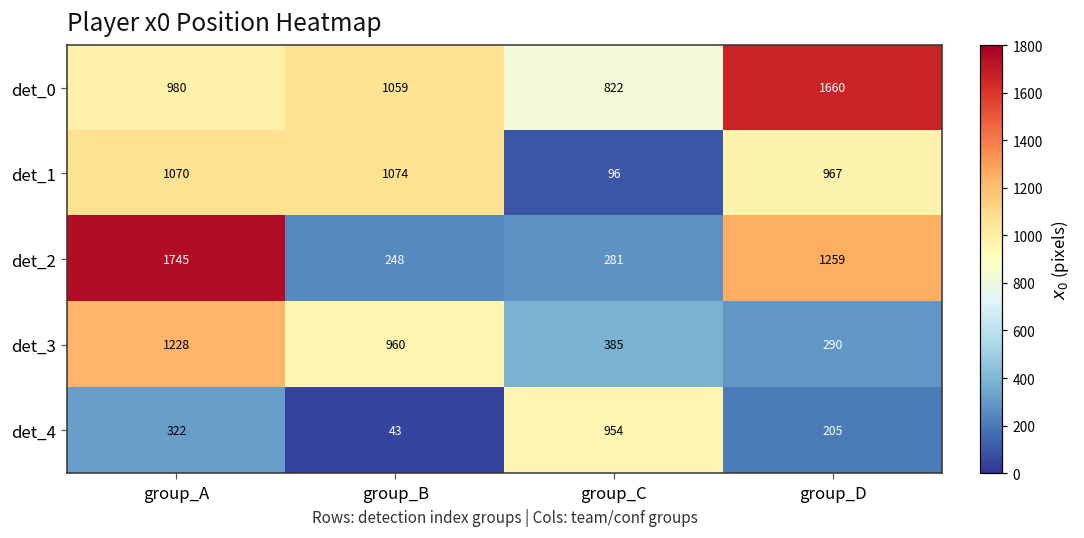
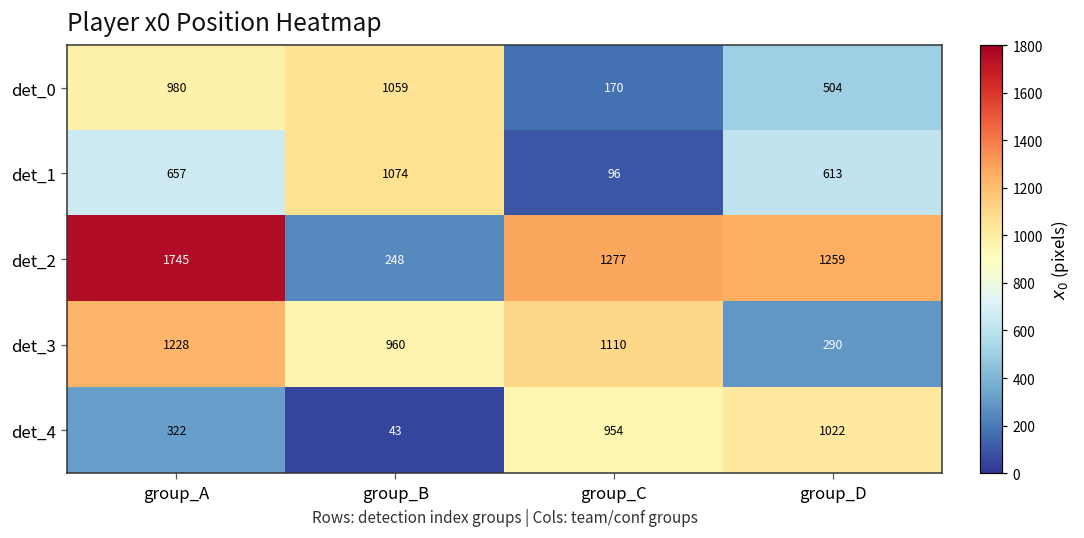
det_0, group_C: 822 -> 170
det_0, group_D: 1660 -> 504
det_1, group_A: 1070 -> 657
det_1, group_D: 967 -> 613
det_2, group_C: 281 -> 1277
det_3, group_C: 385 -> 1110
det_4, group_D: 205 -> 1022
